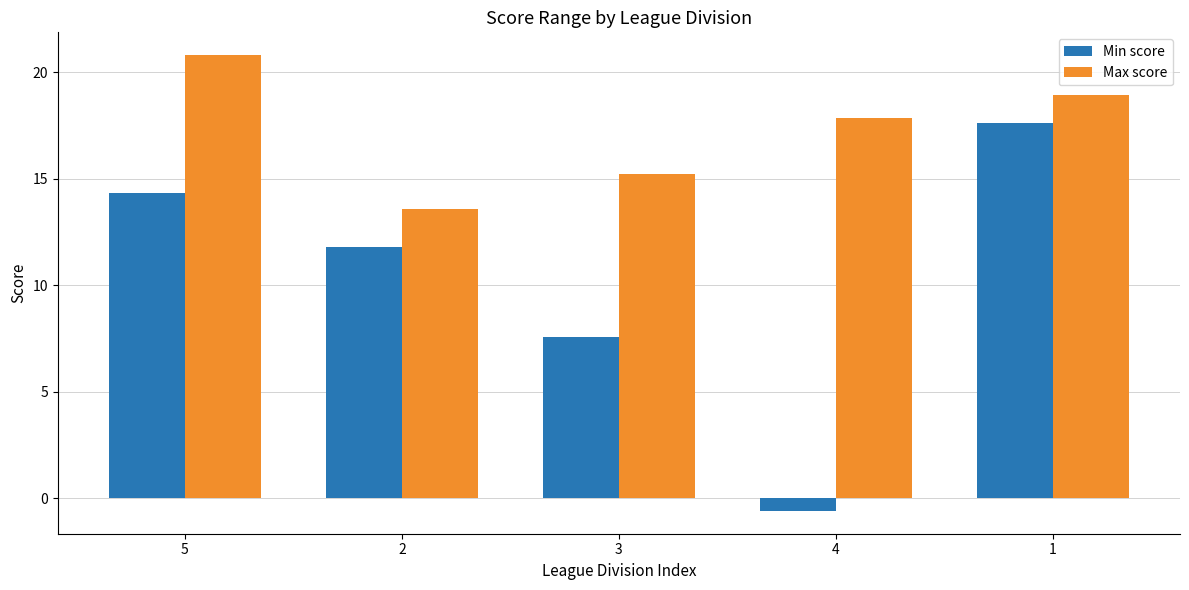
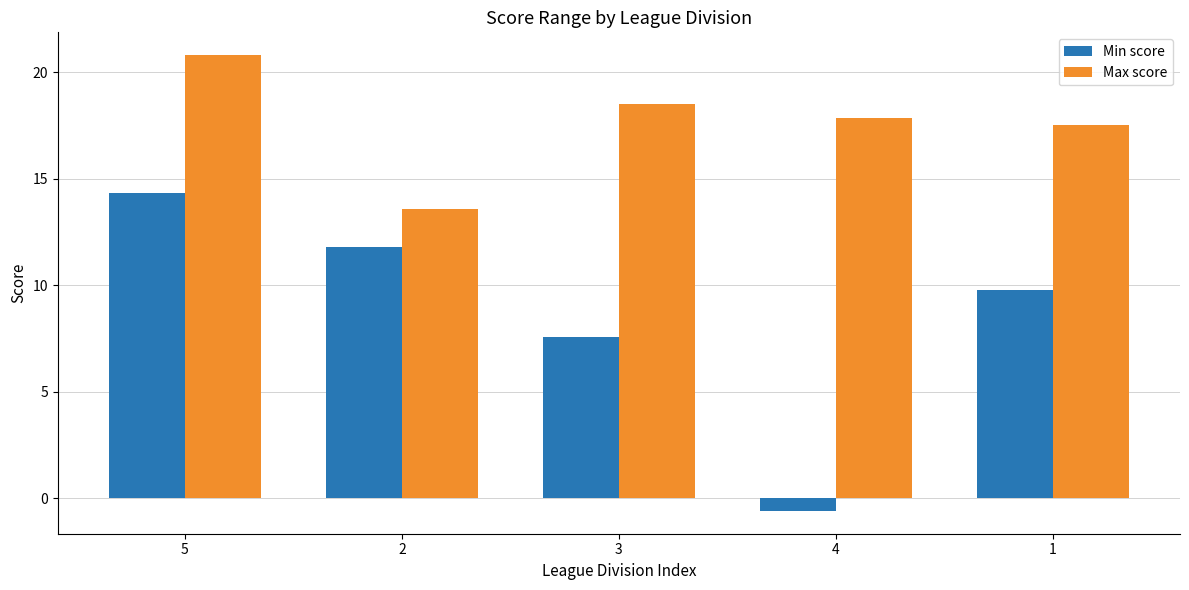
Max score, 3: 15.2 -> 18.5
Min score, 1: 17.6 -> 9.8
Max score, 1: 18.9 -> 17.5
